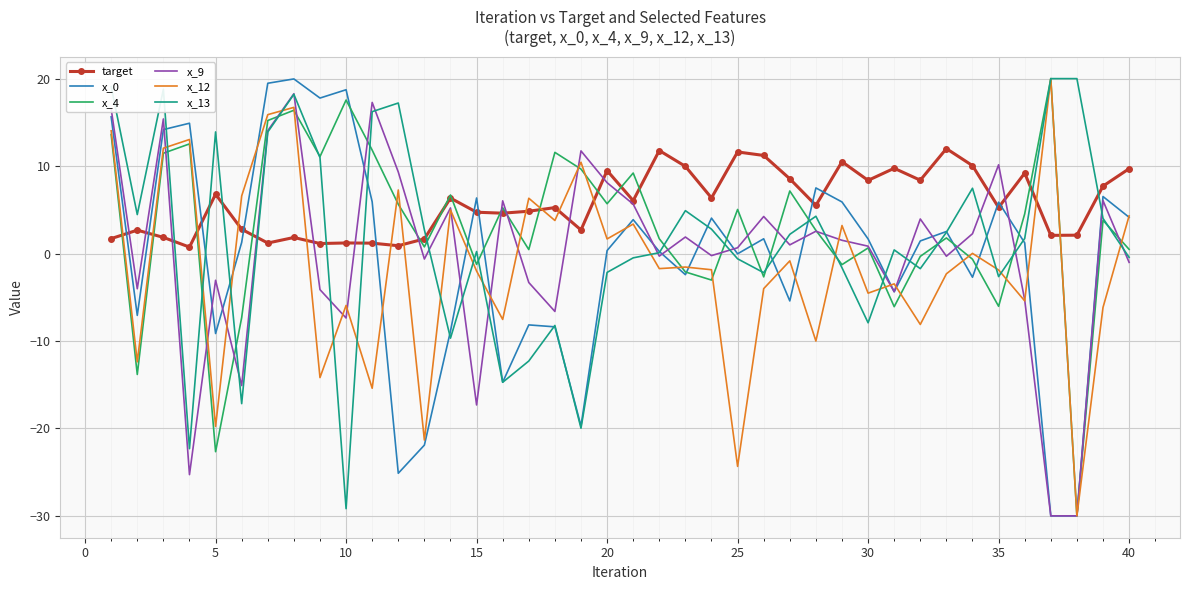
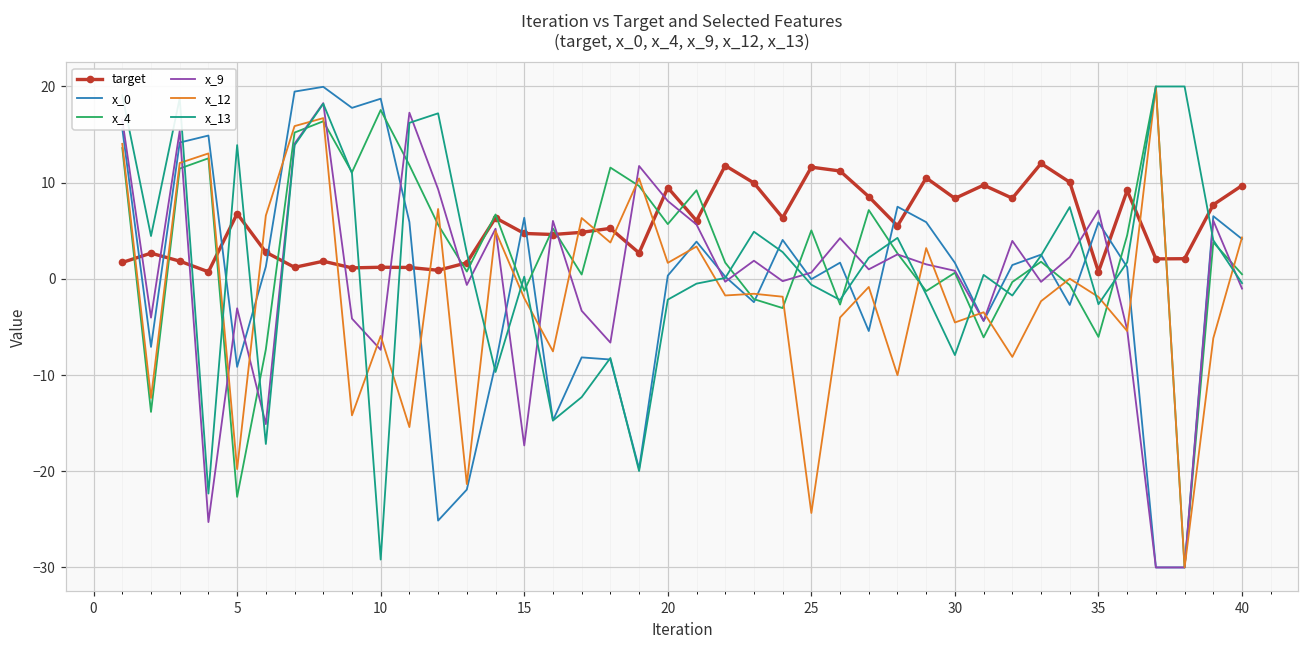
target, 35: 5 -> 1
x_9, 35: 10 -> 7
